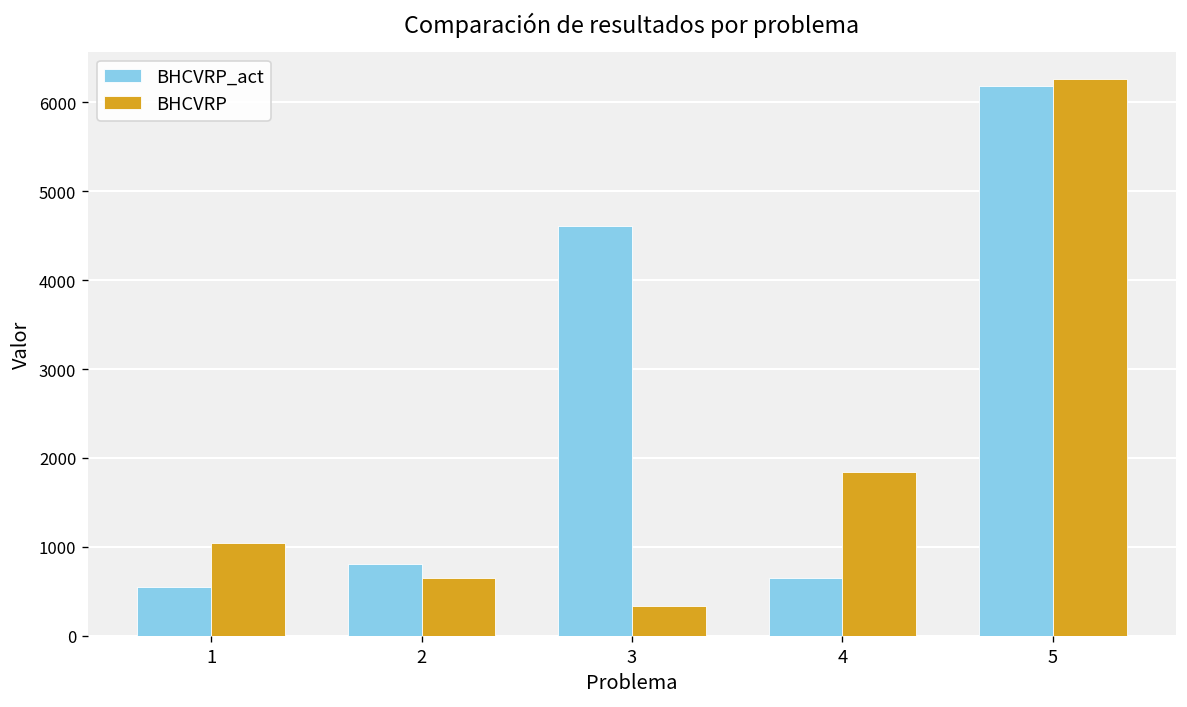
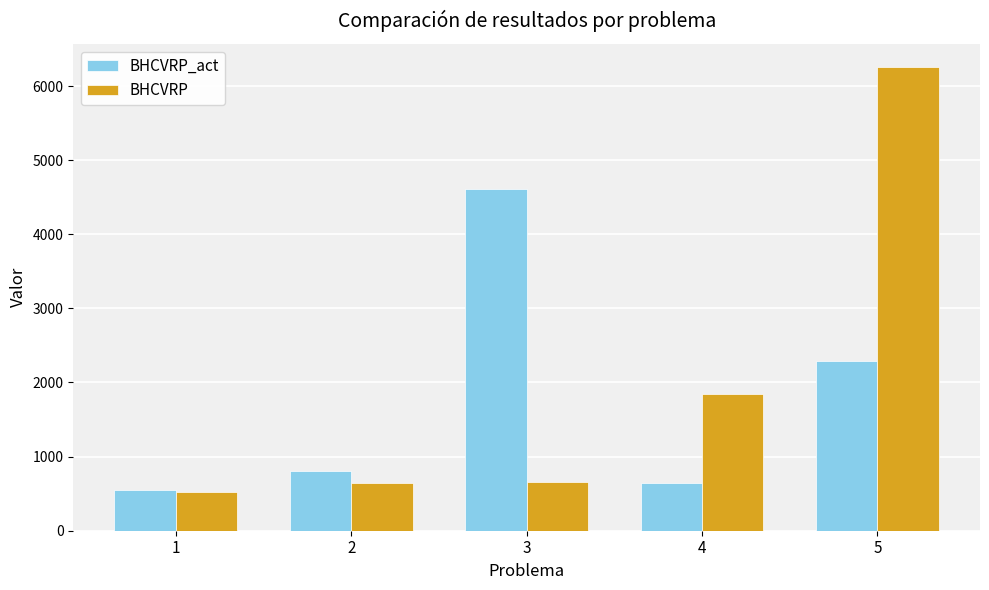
BHCVRP, 1: 1000 -> 500
BHCVRP, 3: 300 -> 700
BHCVRP_act, 5: 6200 -> 2300
